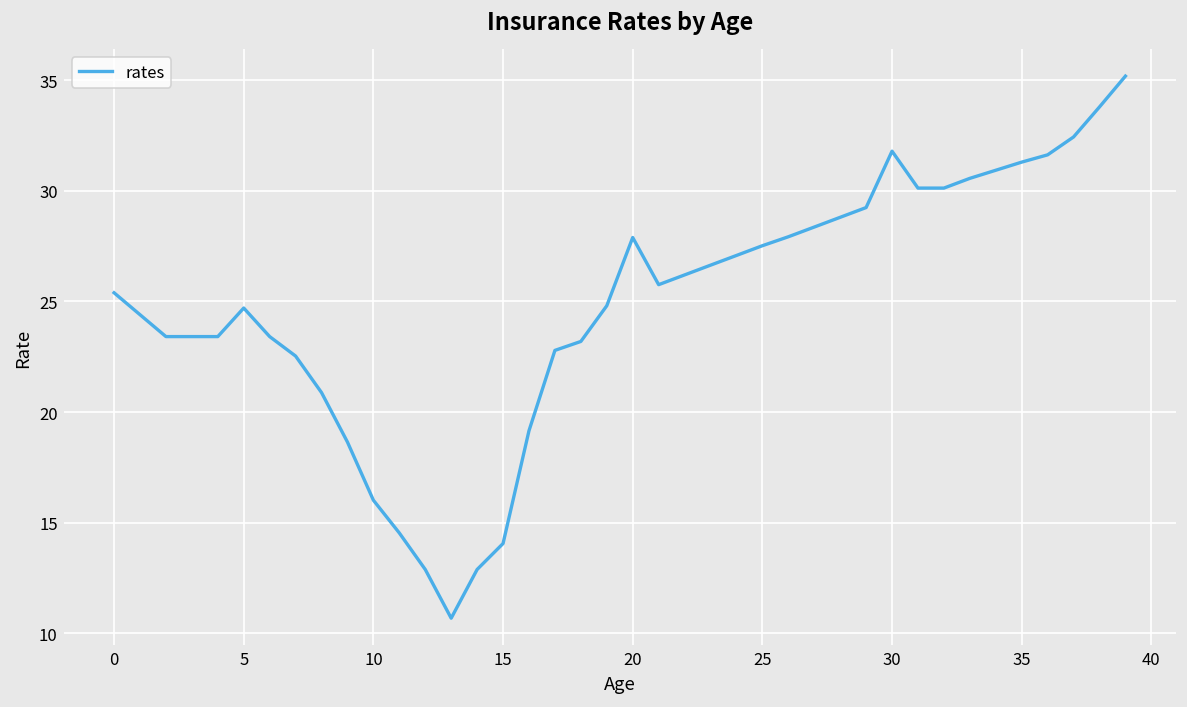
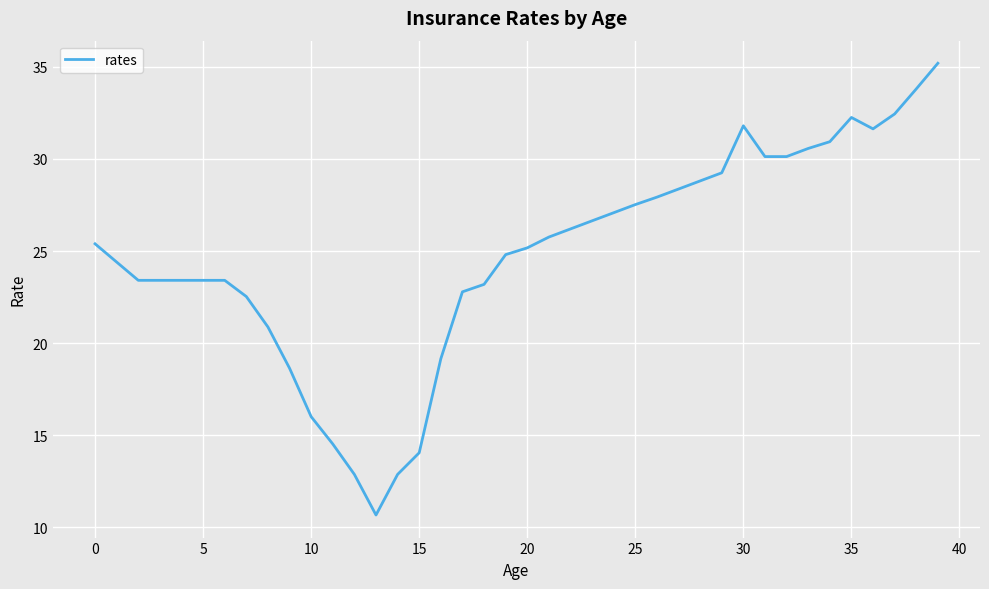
5: 24.7 -> 23.4
20: 27.9 -> 25.2
35: 31.3 -> 32.2
